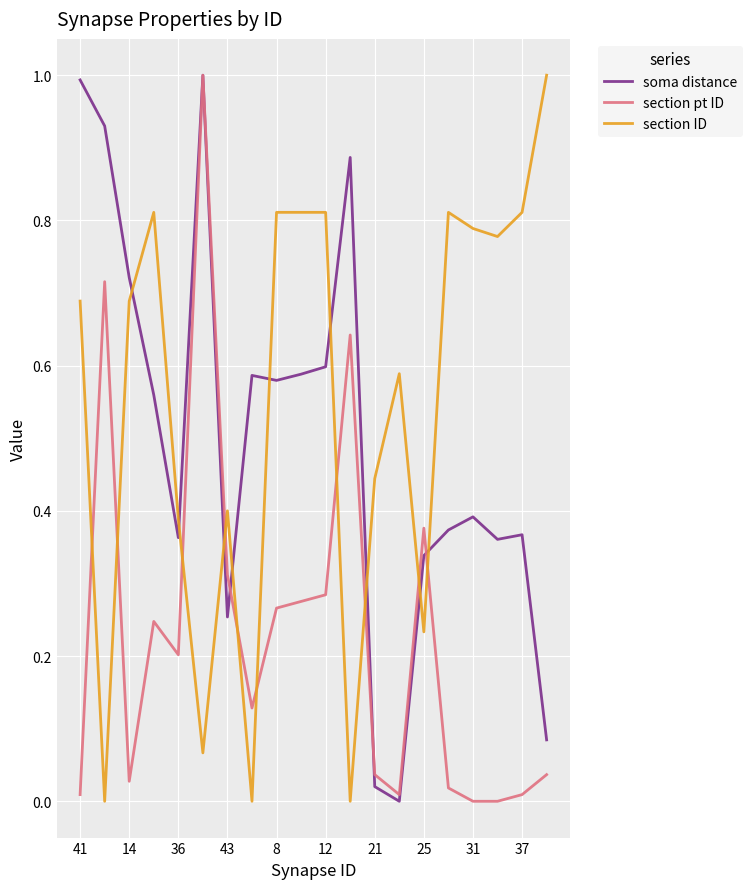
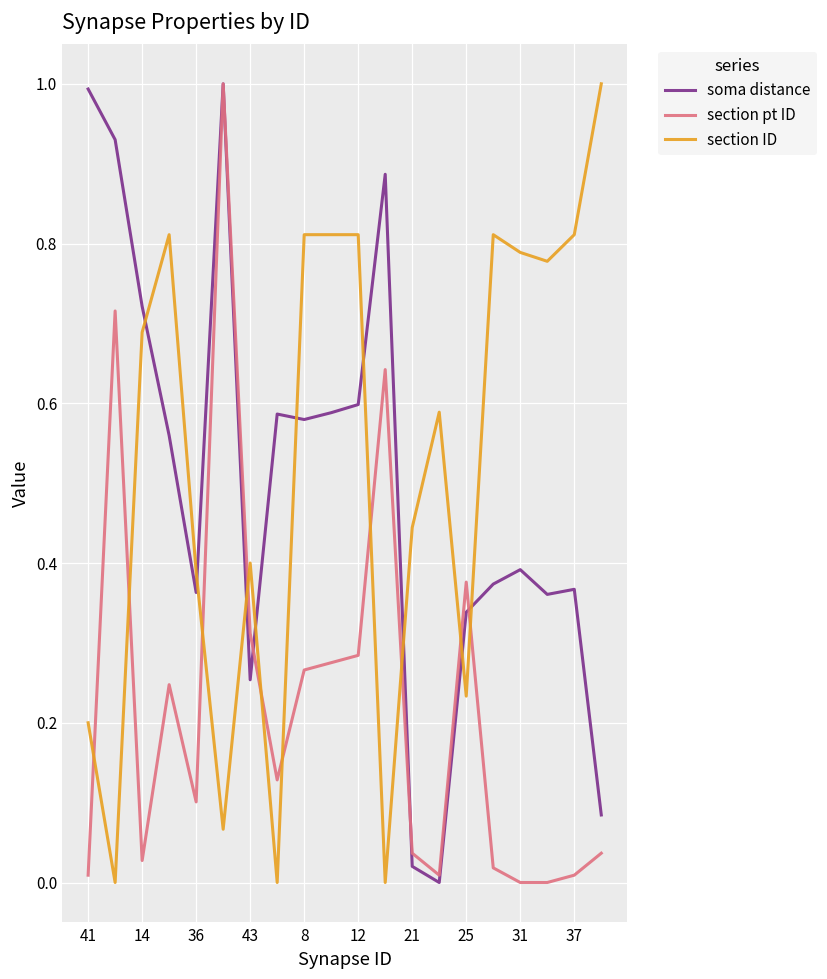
section ID, 41: 0.69 -> 0.20
section pt ID, 36: 0.20 -> 0.10
